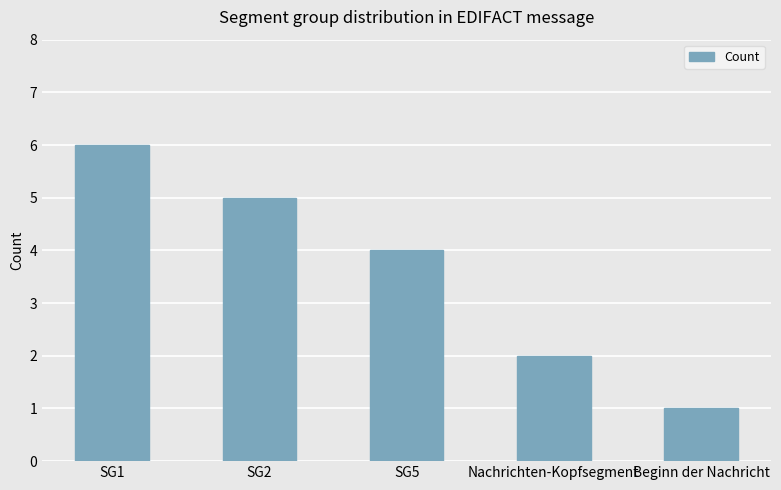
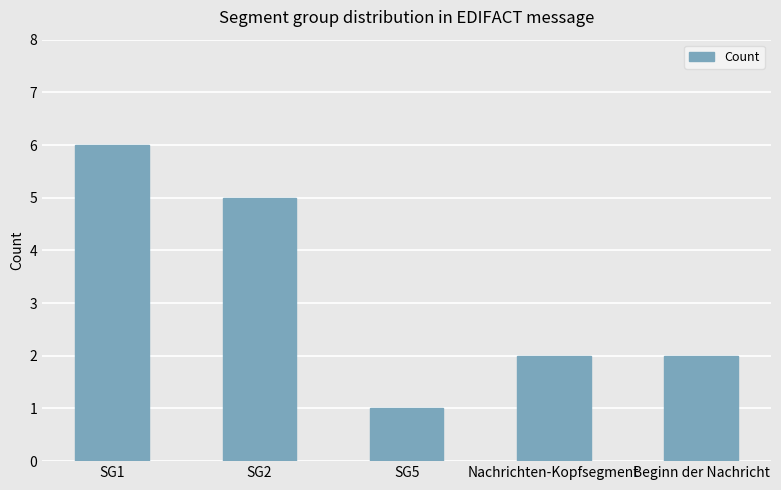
SG5: 4 -> 1
Beginn der Nachricht: 1 -> 2
